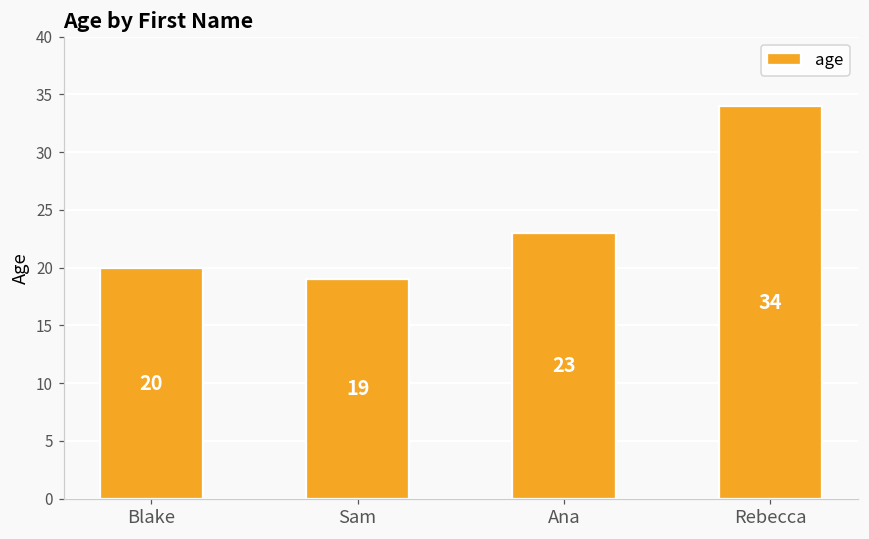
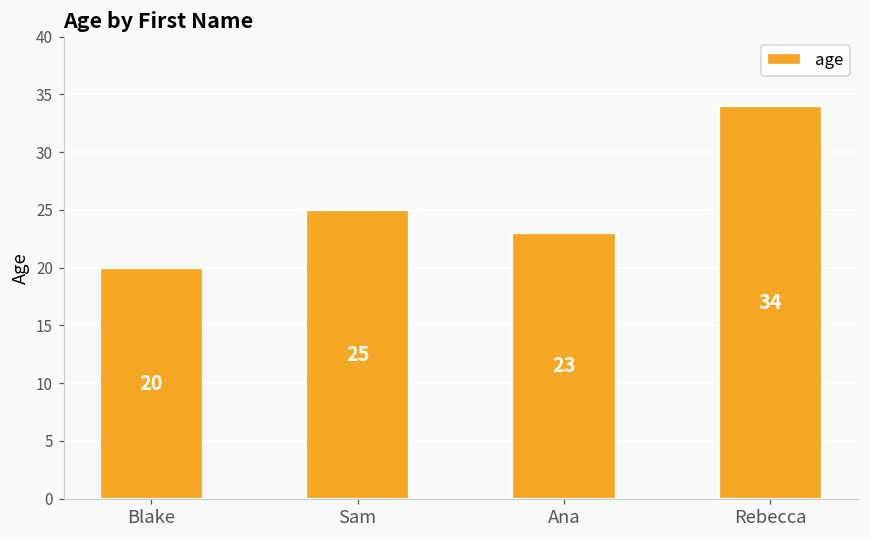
Sam: 19 -> 25
